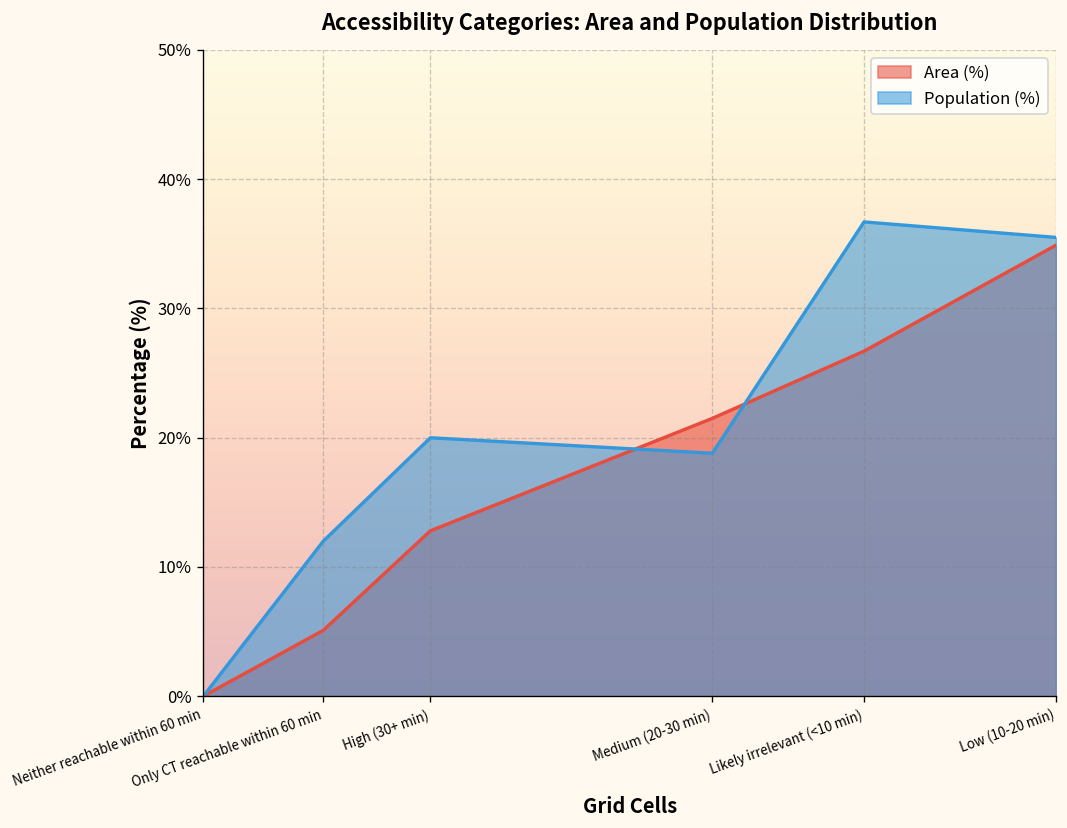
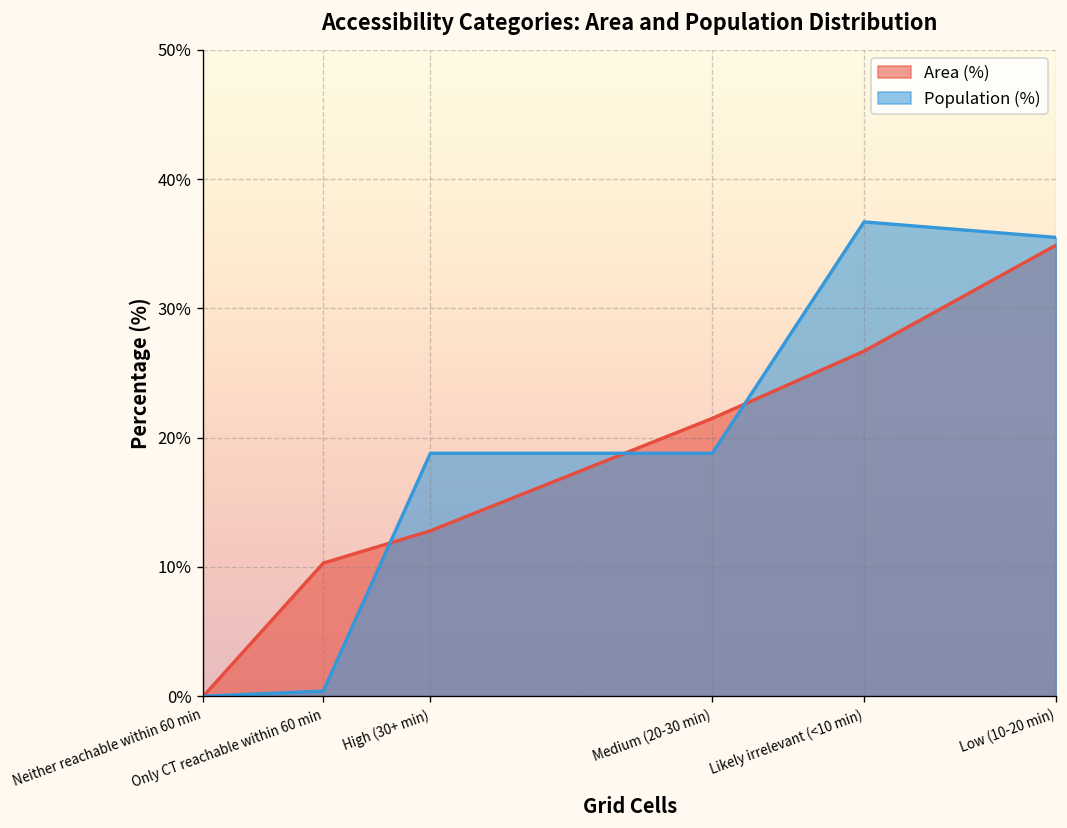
Area (%), Only CT reachable within 60 min: 5.1% -> 10.3%
Population (%), Only CT reachable within 60 min: 12.0% -> 0.4%
Population (%), High (30+ min): 20.0% -> 18.8%
